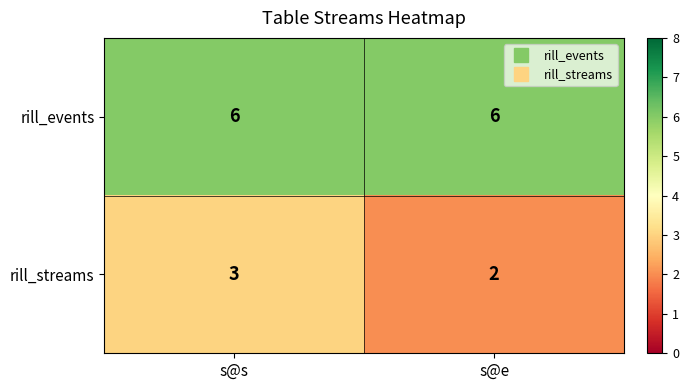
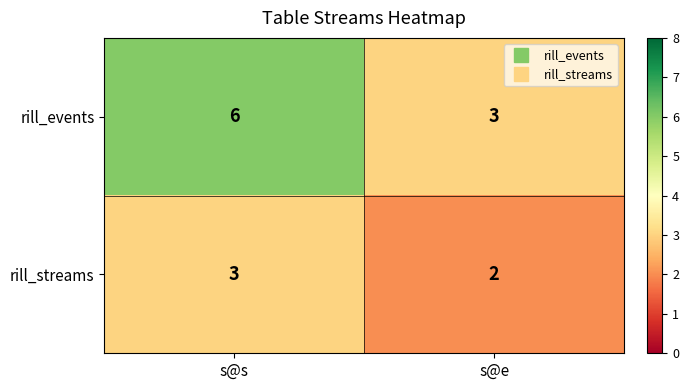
rill_events, s@e: 6 -> 3
